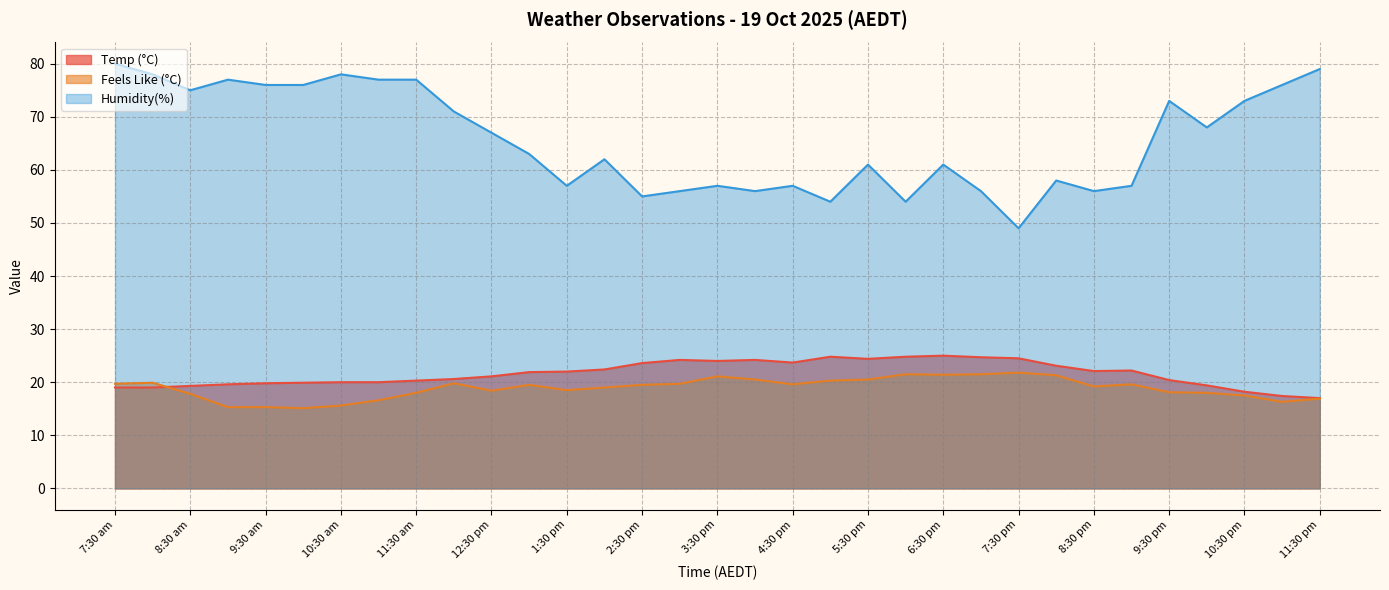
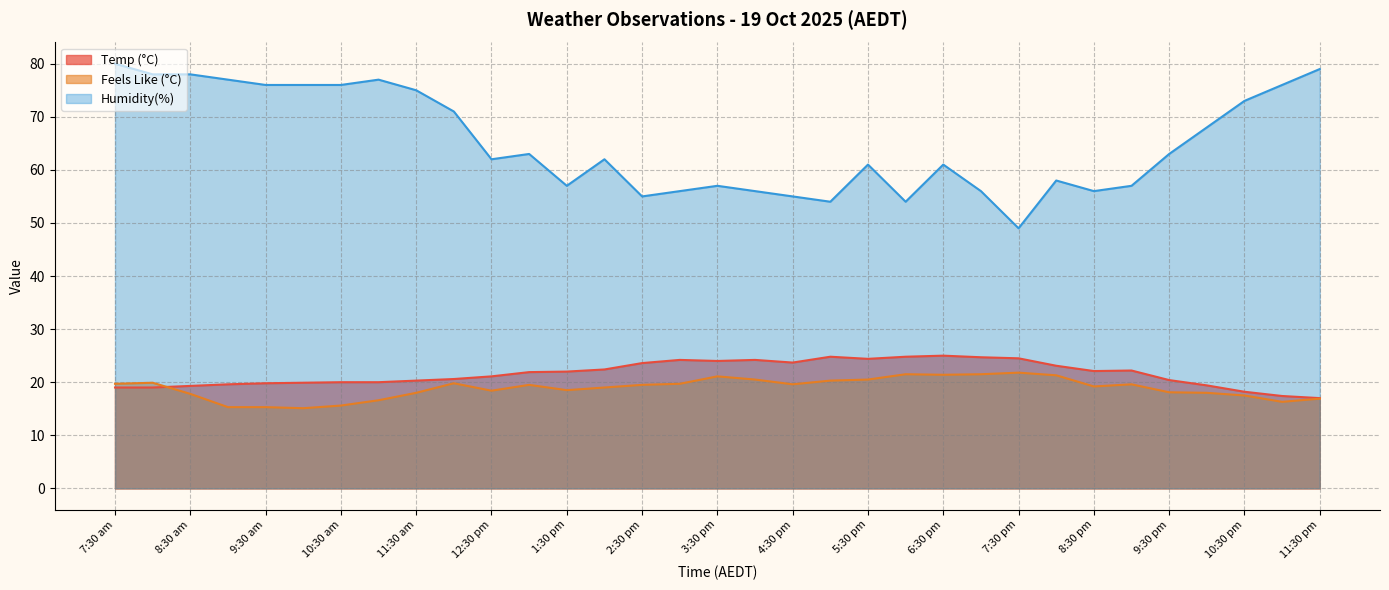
Humidity(%), 8:30 am: 75 -> 78
Humidity(%), 10:30 am: 78 -> 76
Humidity(%), 11:30 am: 77 -> 75
Humidity(%), 12:30 pm: 67 -> 62
Humidity(%), 4:30 pm: 57 -> 55
Humidity(%), 9:30 pm: 73 -> 63
